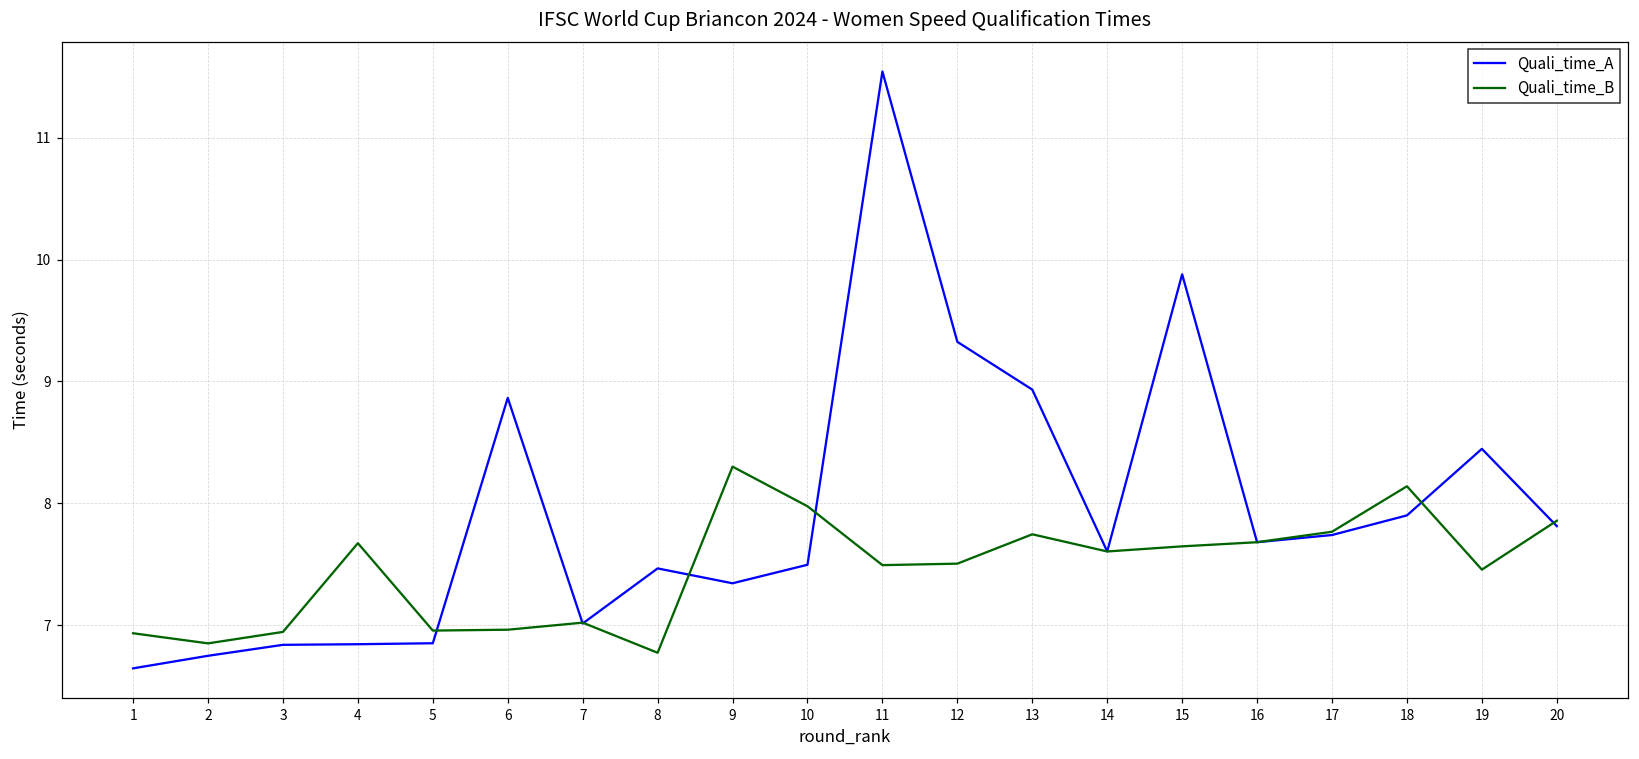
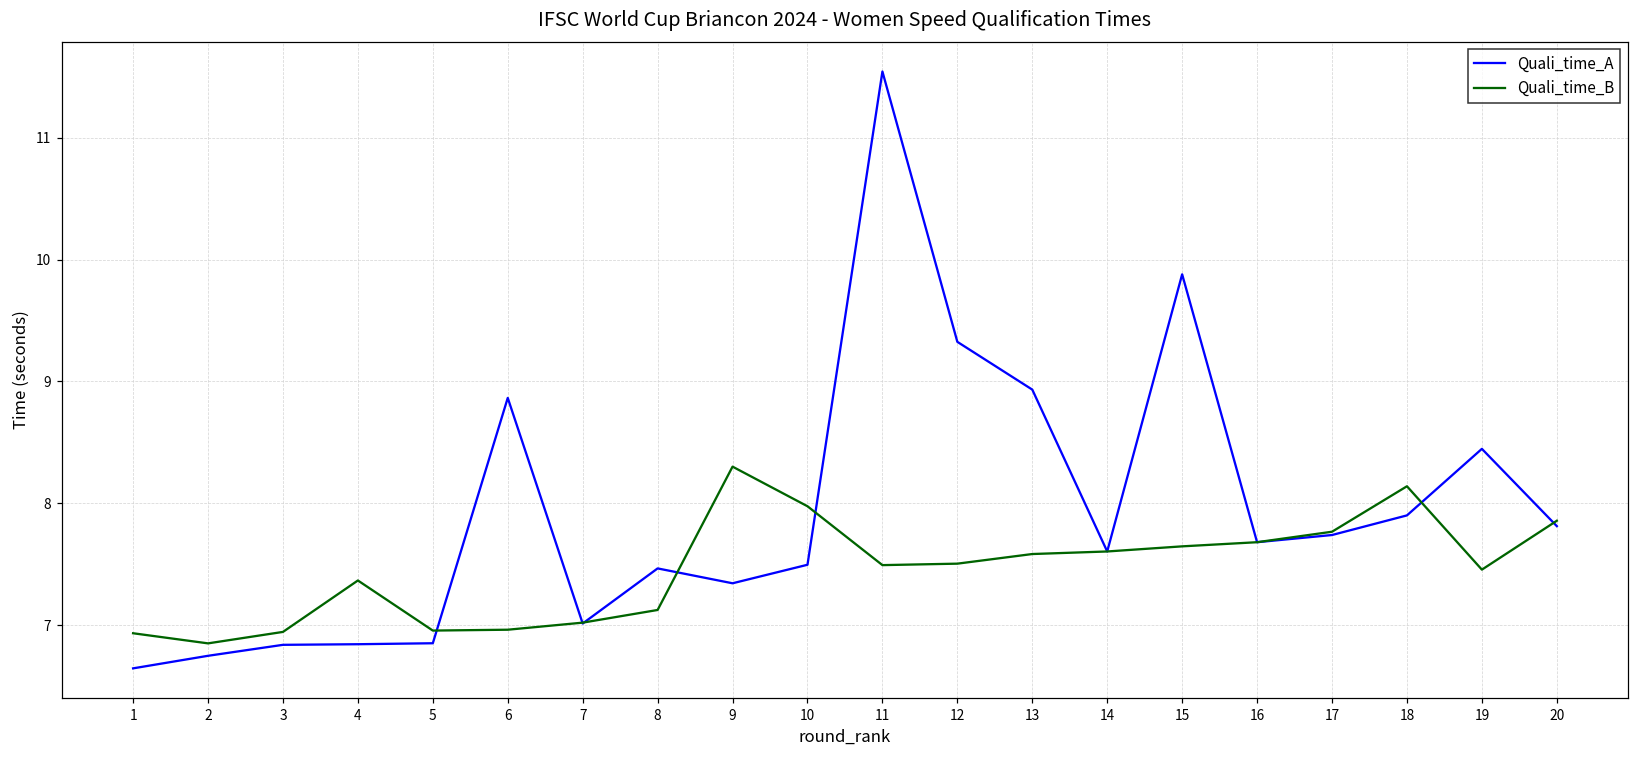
Quali_time_B, 4: 7.67 -> 7.37
Quali_time_B, 8: 6.77 -> 7.13
Quali_time_B, 13: 7.75 -> 7.58
